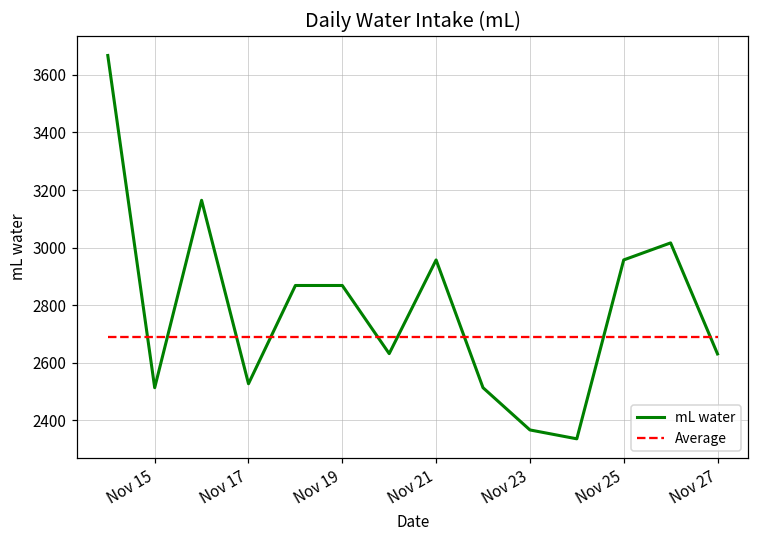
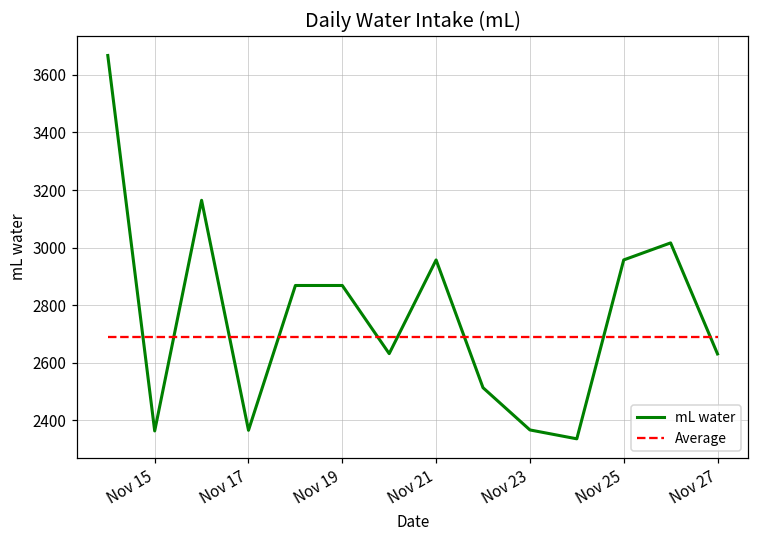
mL water, Nov 15: 2510 -> 2360
mL water, Nov 17: 2530 -> 2370
